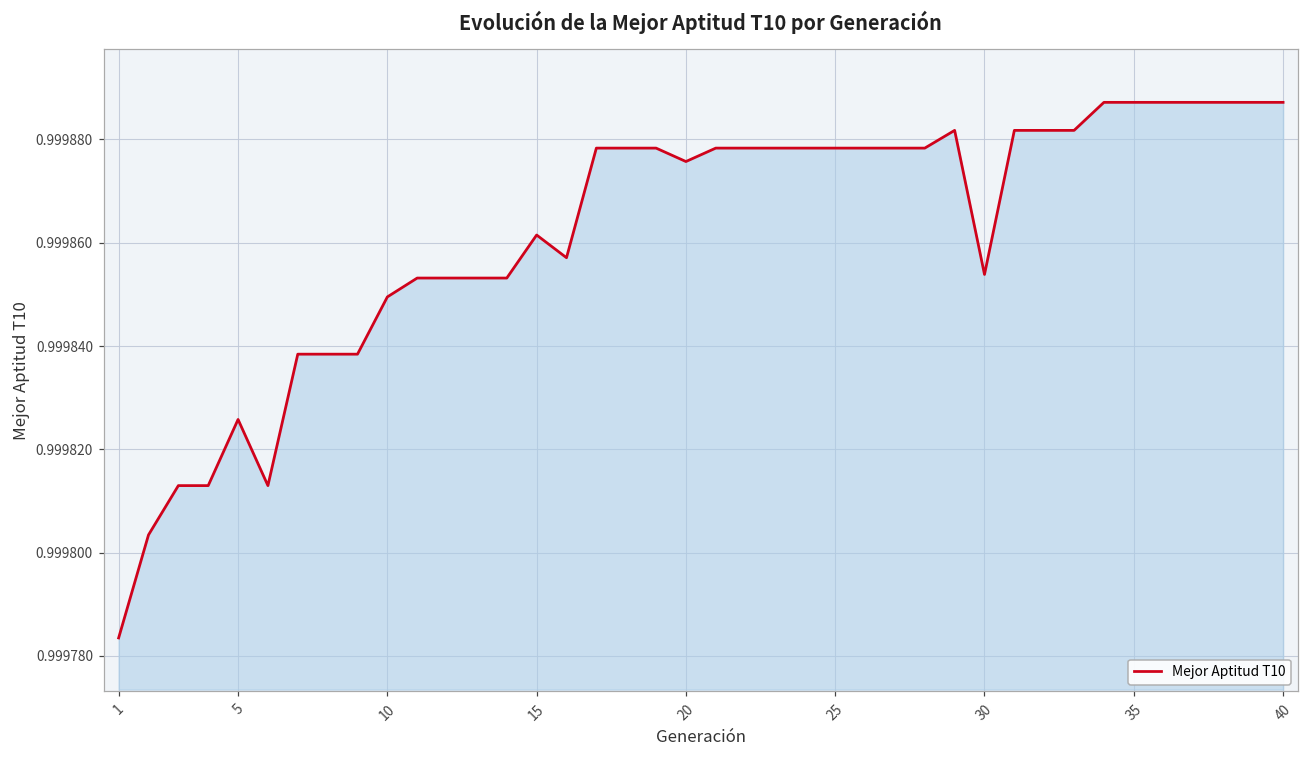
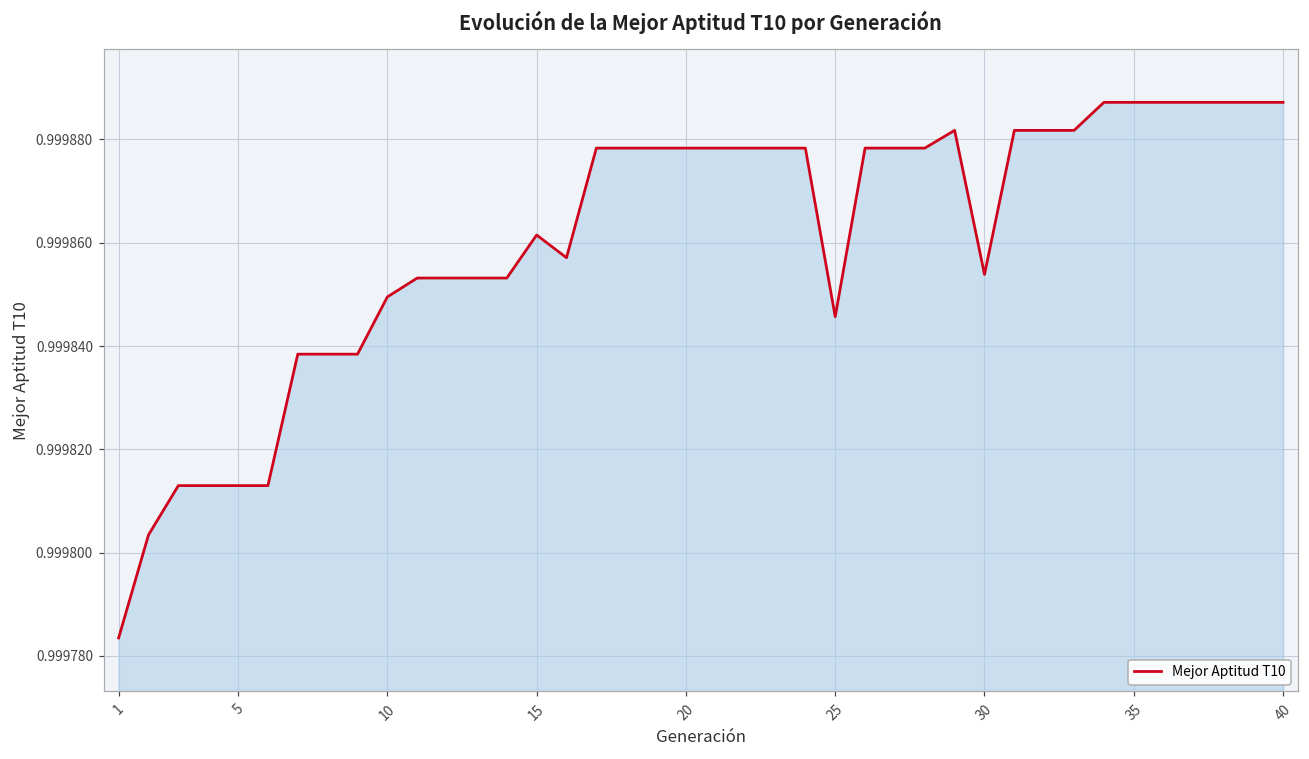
5: 0.999826 -> 0.999813
20: 0.999876 -> 0.999878
25: 0.999878 -> 0.999846
